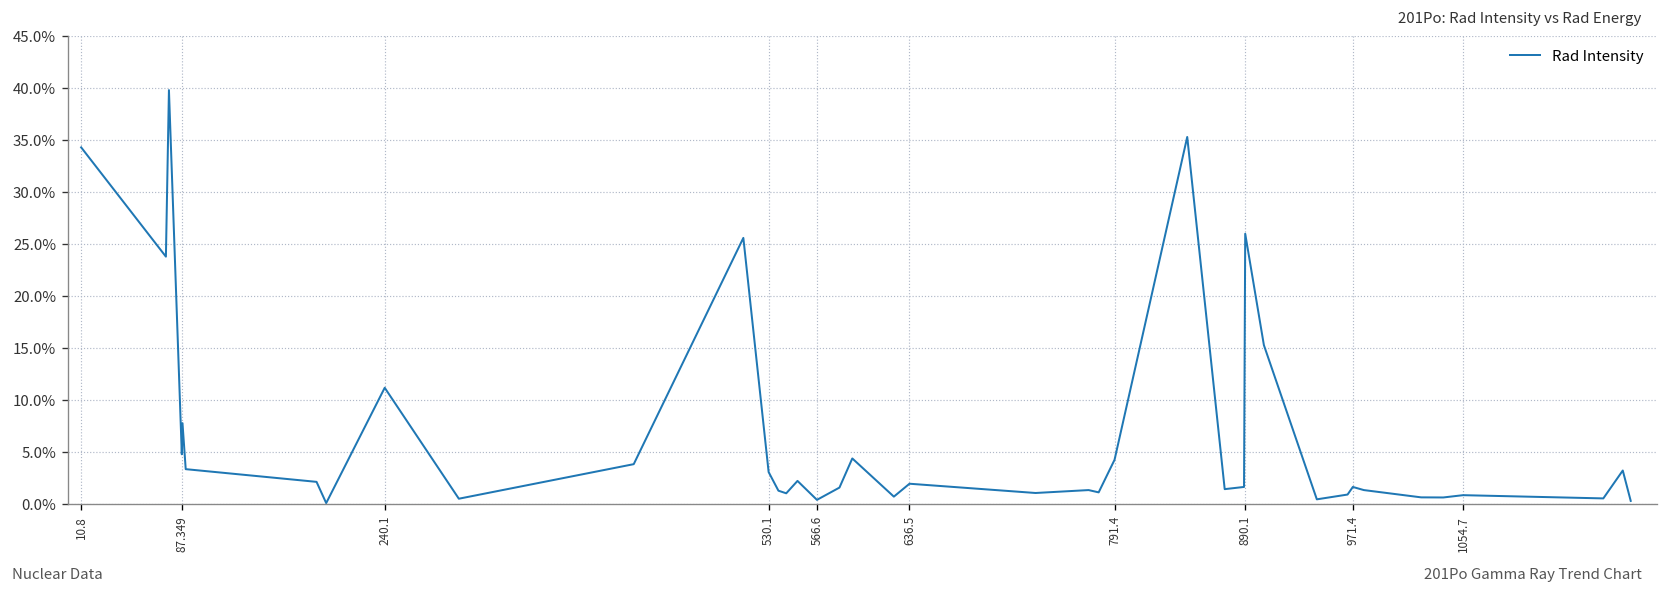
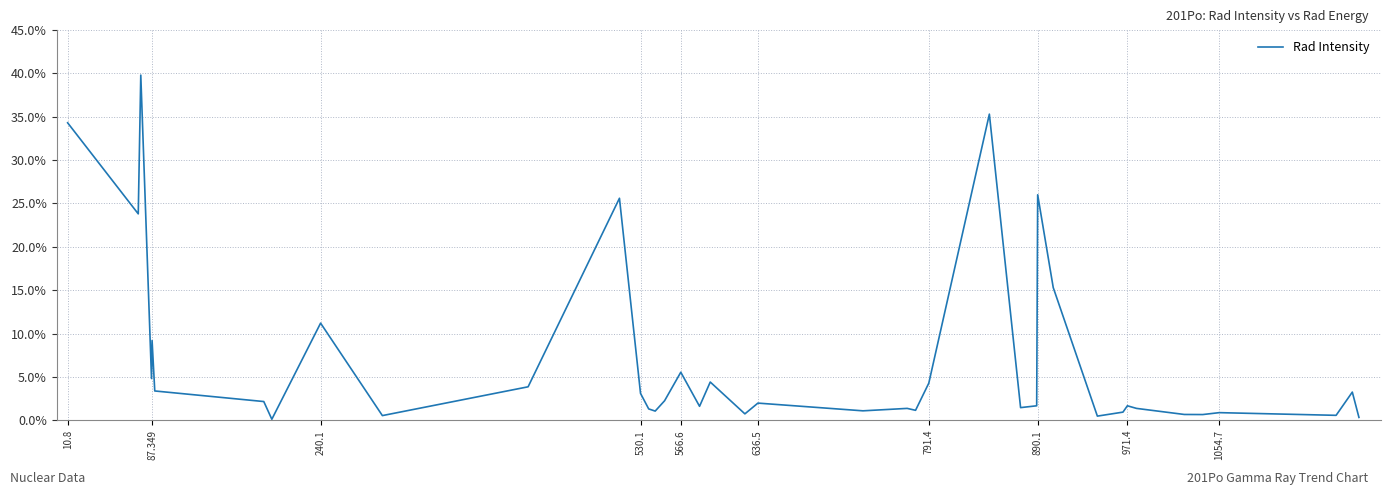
87.349: 8% -> 9%
566.6: 0% -> 6%
